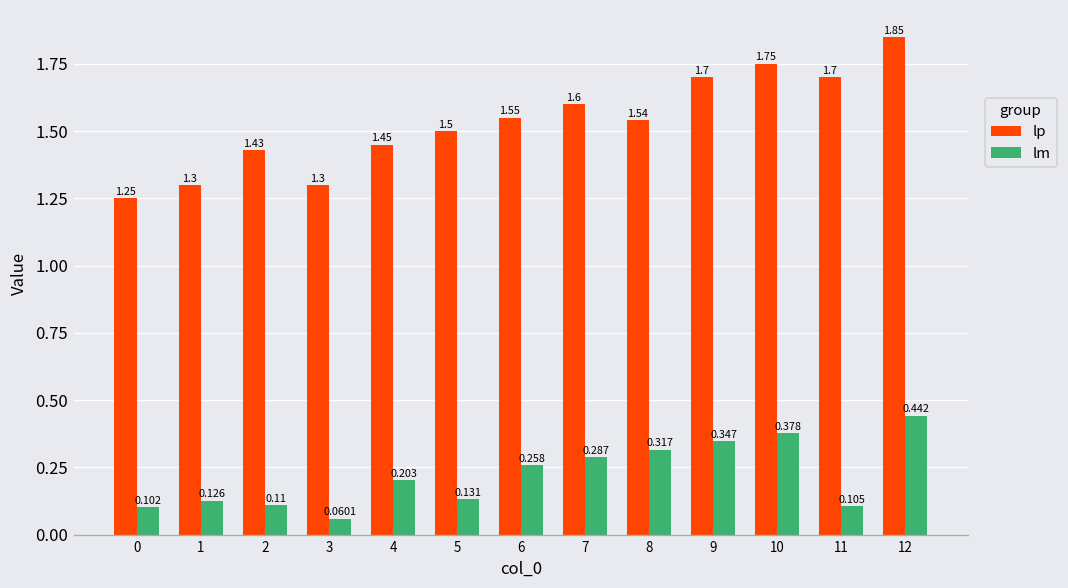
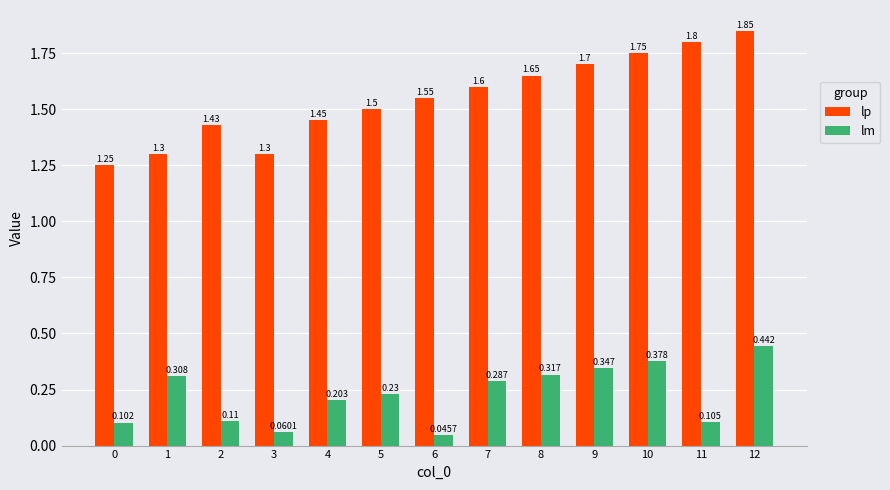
lm, 1: 0.126 -> 0.308
lm, 5: 0.131 -> 0.23
lm, 6: 0.258 -> 0.0457
lp, 8: 1.54 -> 1.65
lp, 11: 1.7 -> 1.8
